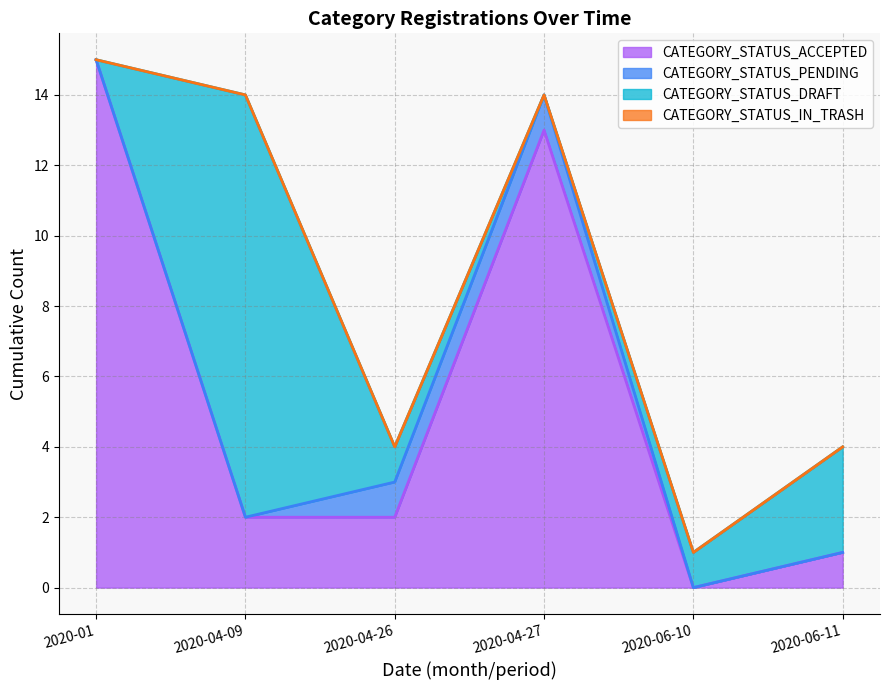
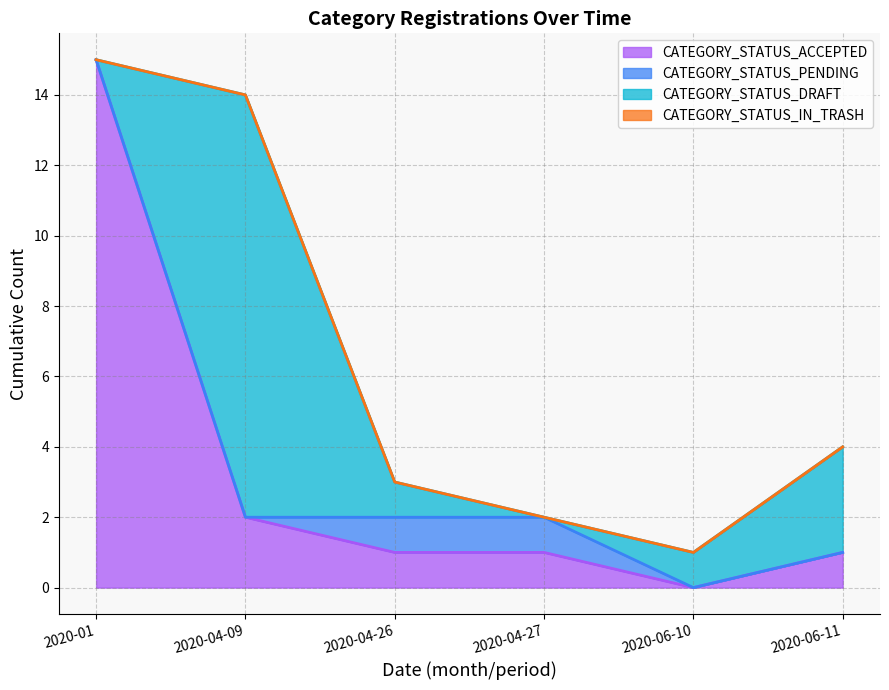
CATEGORY_STATUS_ACCEPTED, 2020-04-26: 2 -> 1
CATEGORY_STATUS_ACCEPTED, 2020-04-27: 13 -> 1
